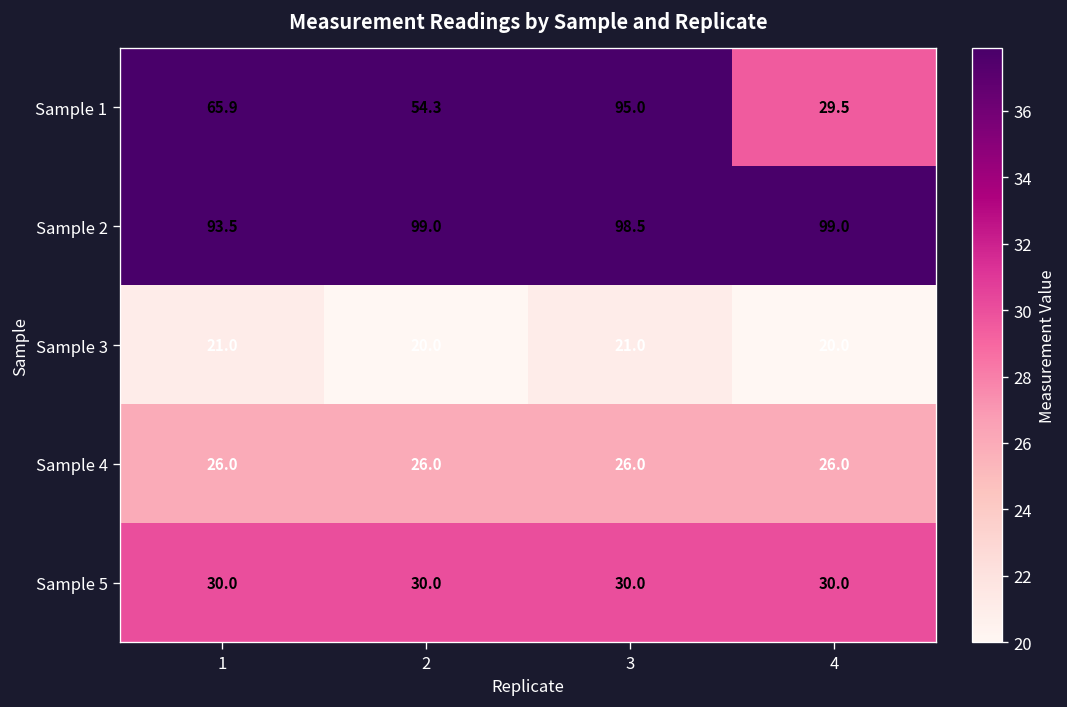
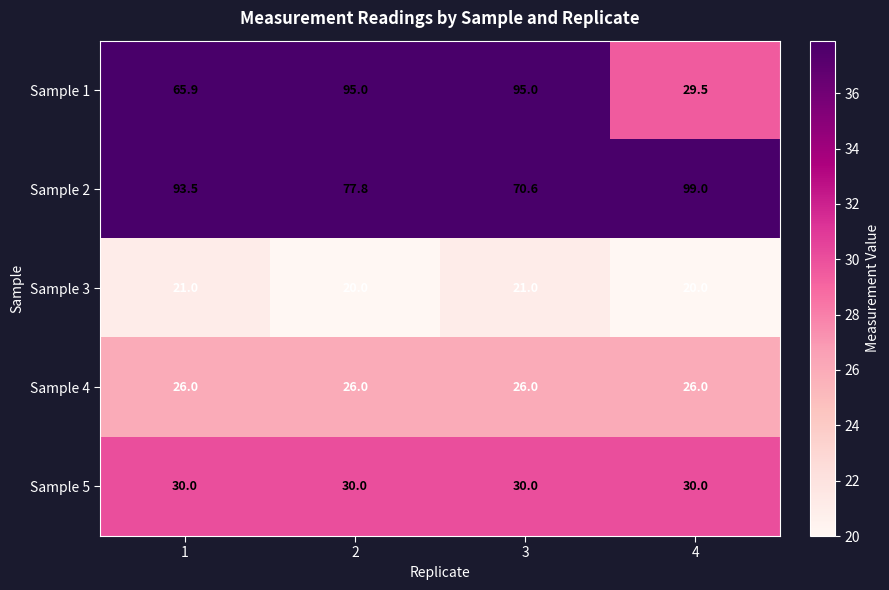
Sample 1, 2: 54.3 -> 95.0
Sample 2, 2: 99.0 -> 77.8
Sample 2, 3: 98.5 -> 70.6
